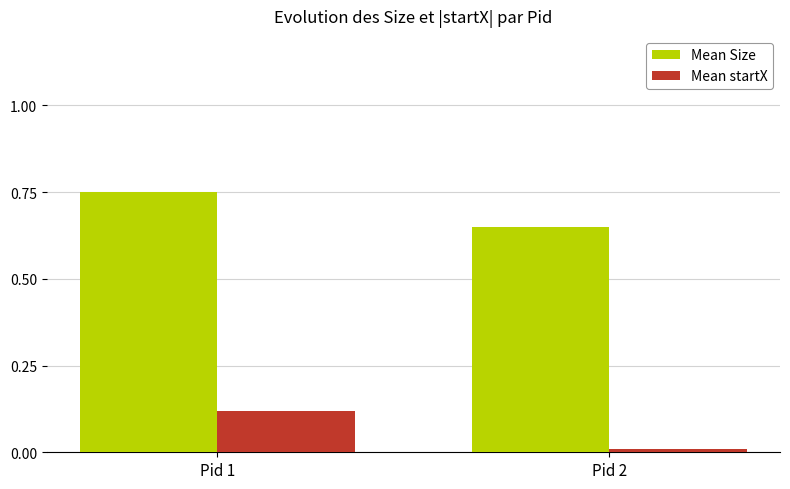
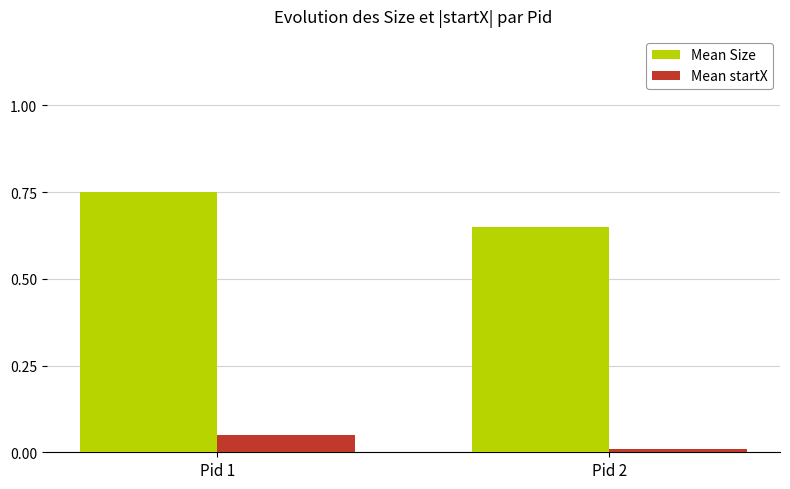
Mean startX, Pid 1: 0.12 -> 0.05
